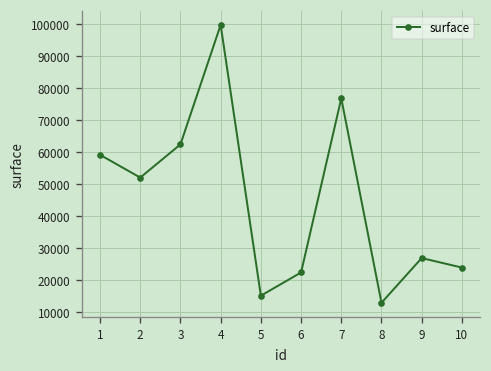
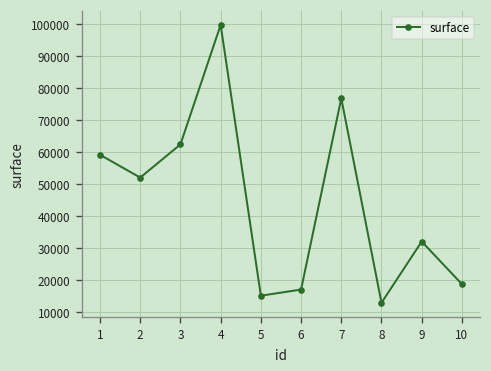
6: 22000 -> 17000
9: 27000 -> 32000
10: 24000 -> 19000
